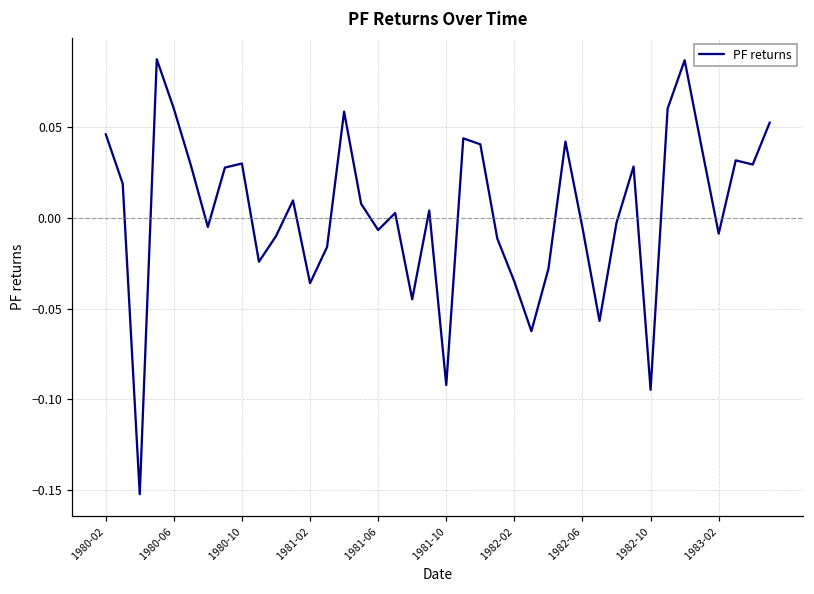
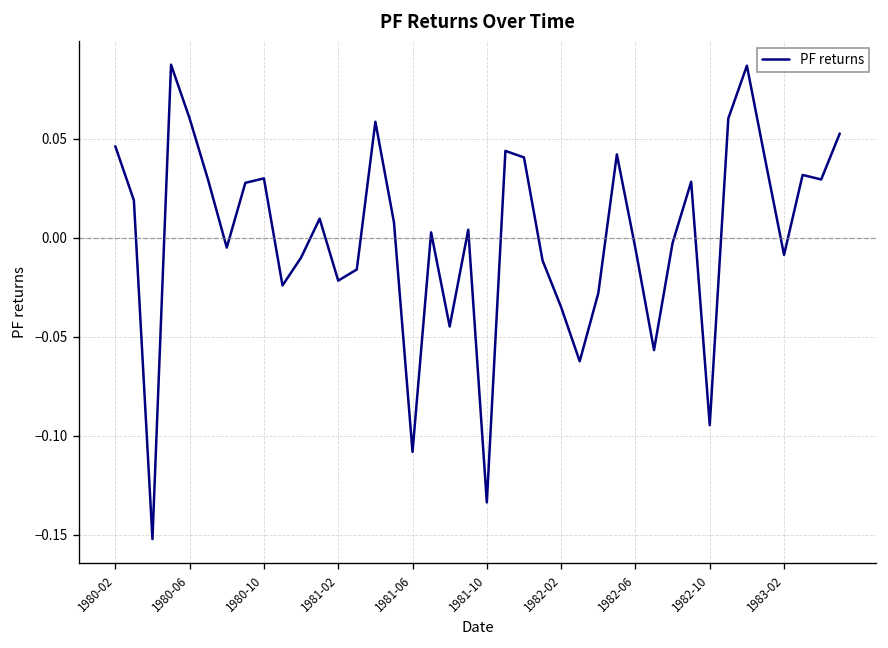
1981-02: -0.036 -> -0.022
1981-06: -0.007 -> -0.108
1981-10: -0.092 -> -0.134
